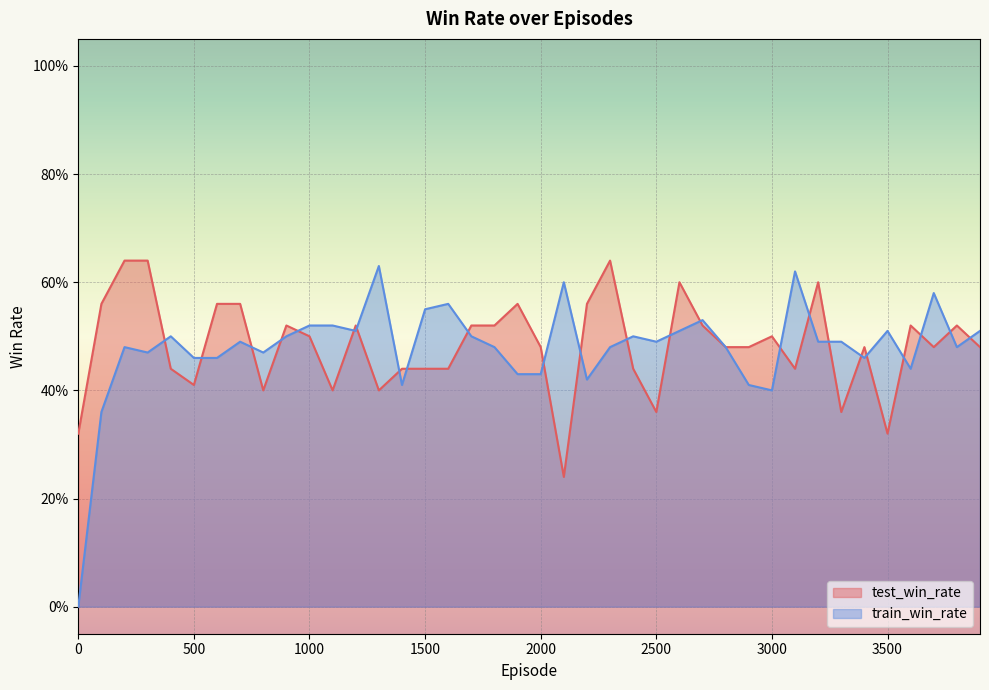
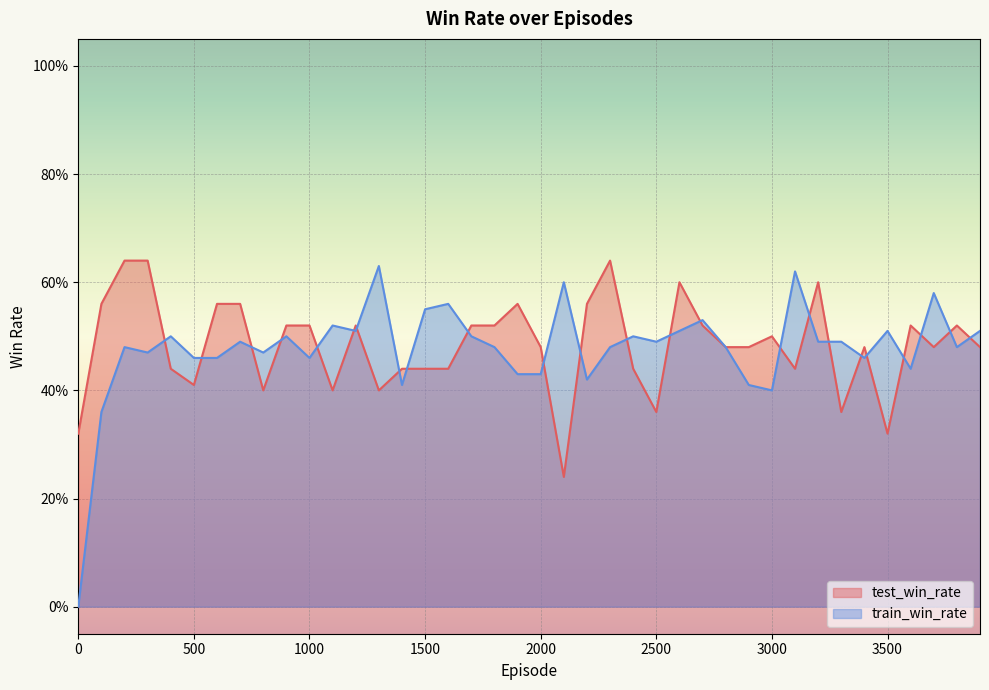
test_win_rate, 1000: 50% -> 52%
train_win_rate, 1000: 52% -> 46%
